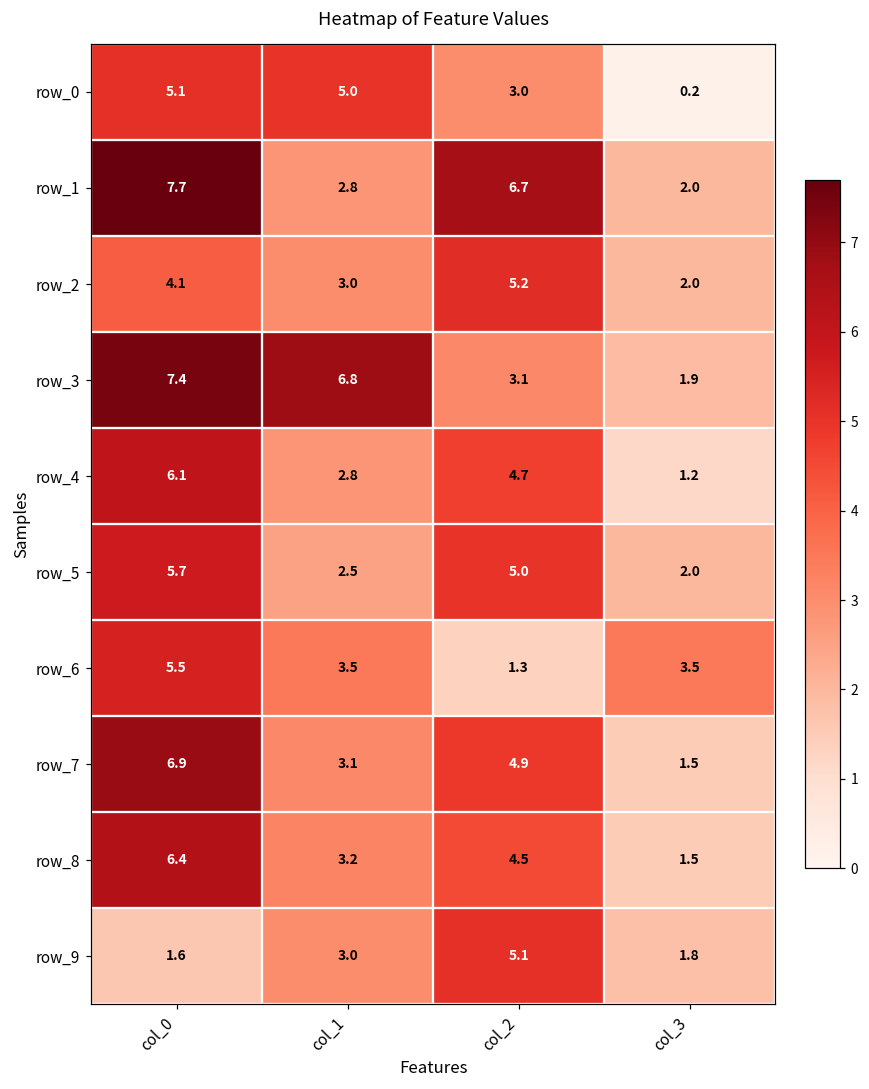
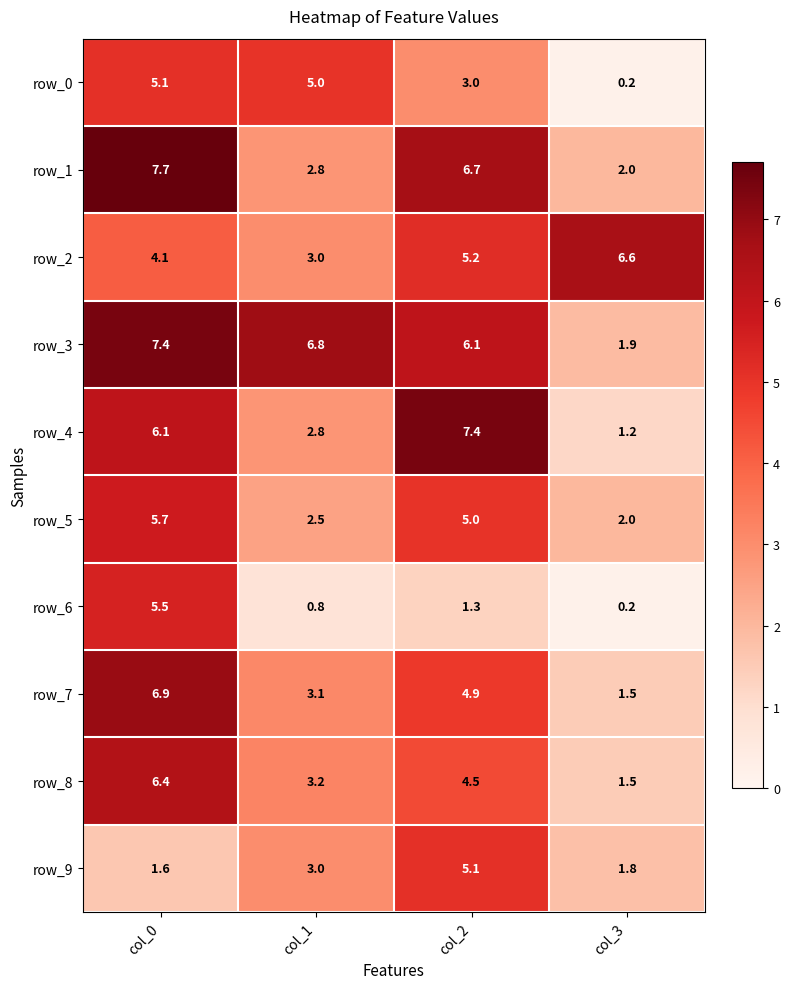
row_2, col_3: 2.0 -> 6.6
row_3, col_2: 3.1 -> 6.1
row_4, col_2: 4.7 -> 7.4
row_6, col_1: 3.5 -> 0.8
row_6, col_3: 3.5 -> 0.2
